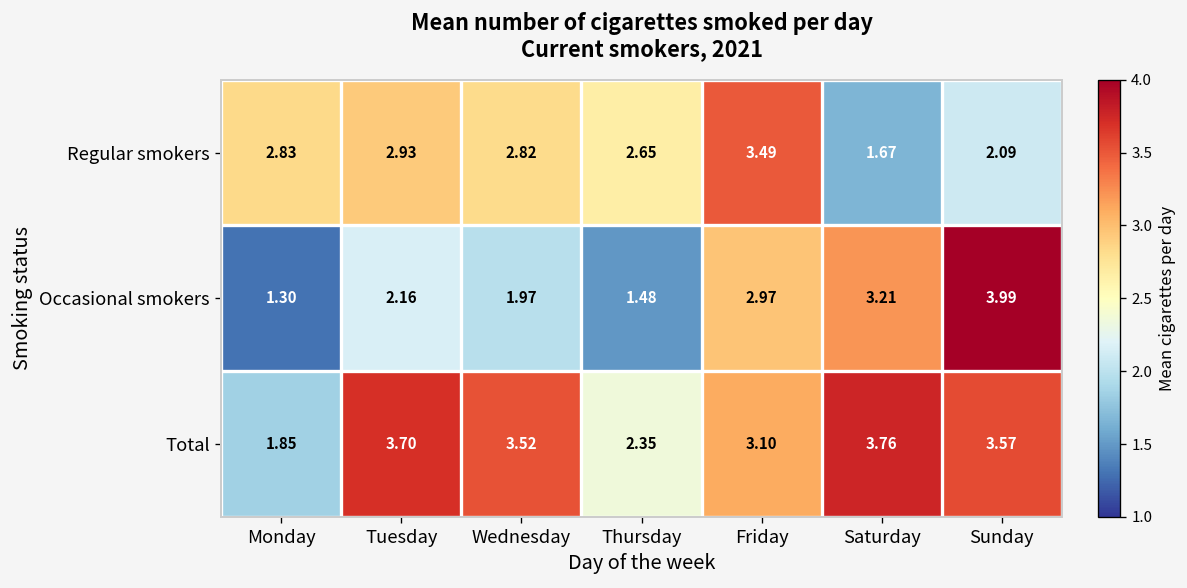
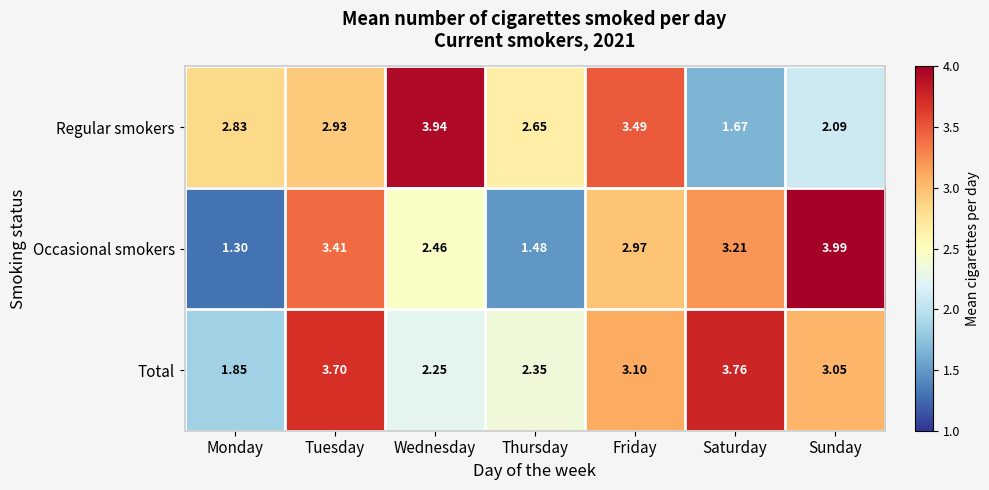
Regular smokers, Wednesday: 2.82 -> 3.94
Occasional smokers, Tuesday: 2.16 -> 3.41
Occasional smokers, Wednesday: 1.97 -> 2.46
Total, Wednesday: 3.52 -> 2.25
Total, Sunday: 3.57 -> 3.05
